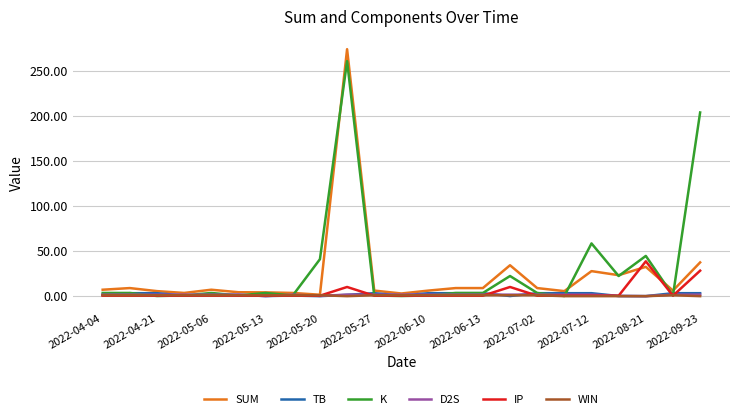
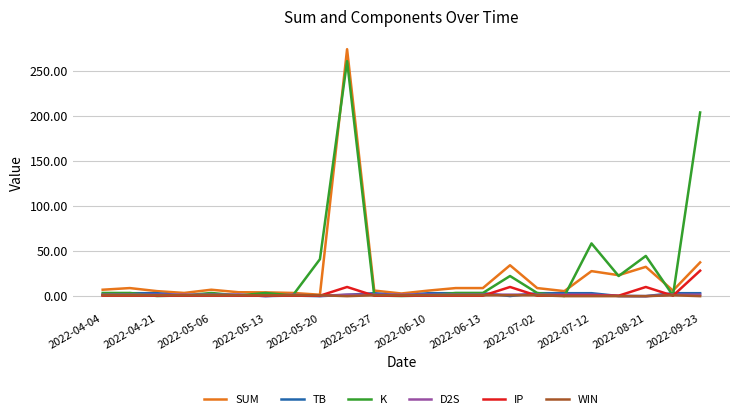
IP, 2022-08-21: 40 -> 10
